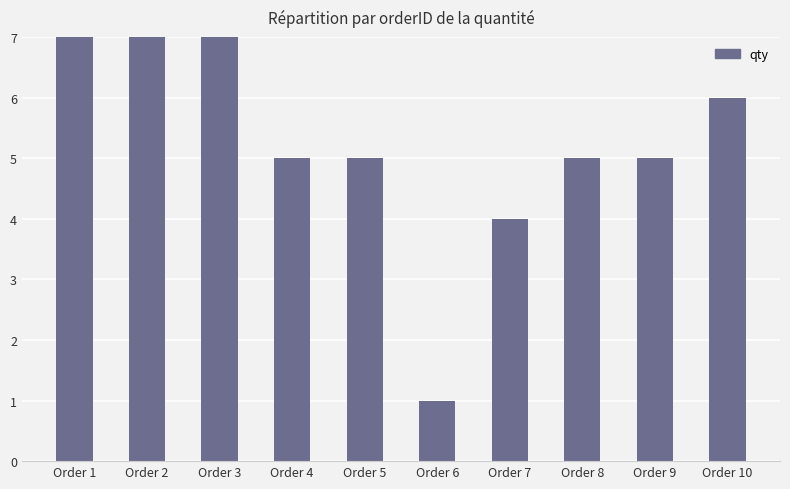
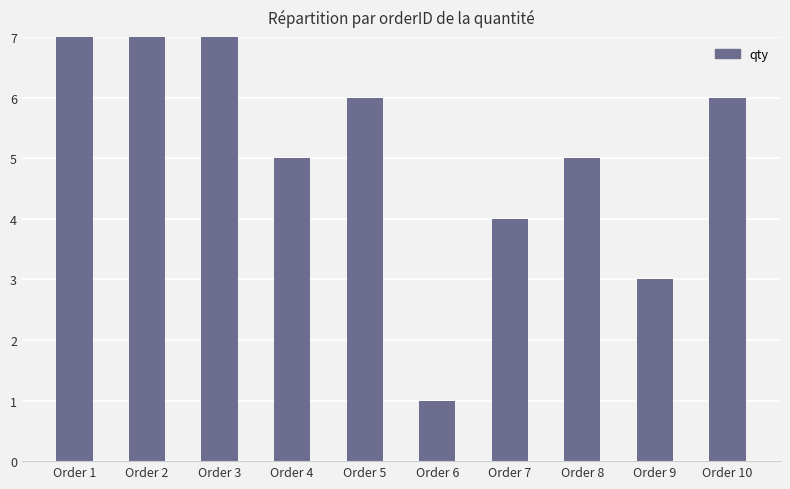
Order 5: 5 -> 6
Order 9: 5 -> 3
